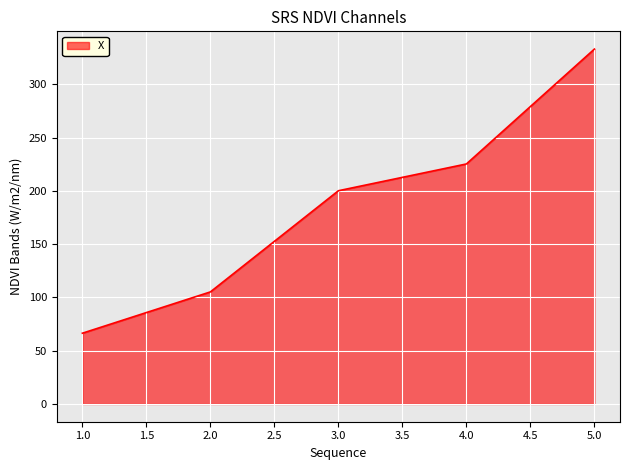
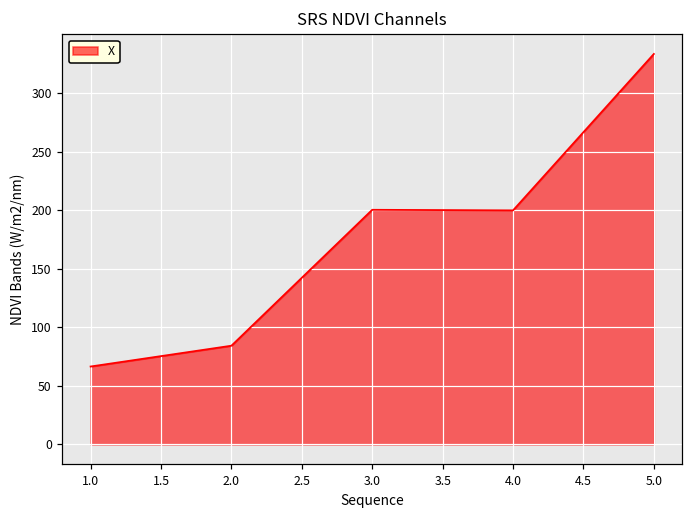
2.0: 105 -> 84
4.0: 225 -> 200
